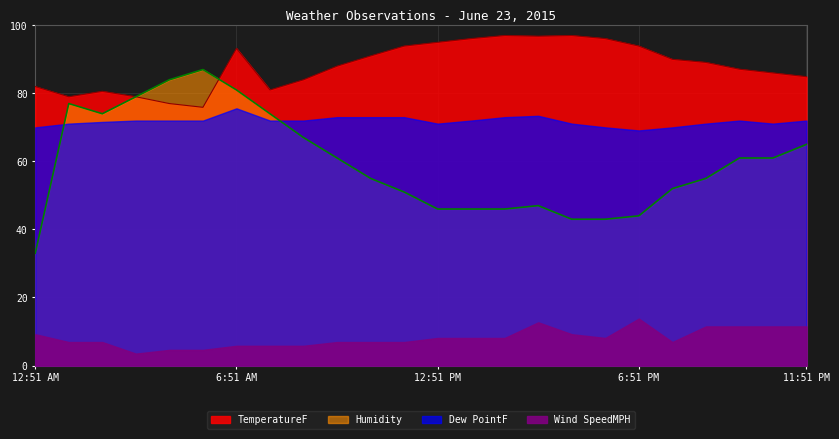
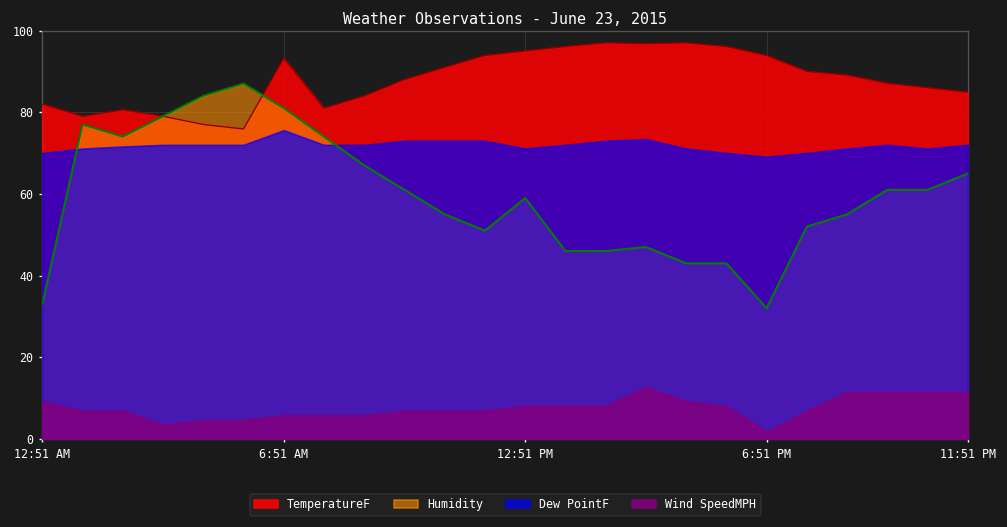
Humidity, 12:51 PM: 46 -> 59
Humidity, 6:51 PM: 44 -> 32
Wind SpeedMPH, 6:51 PM: 14 -> 2
